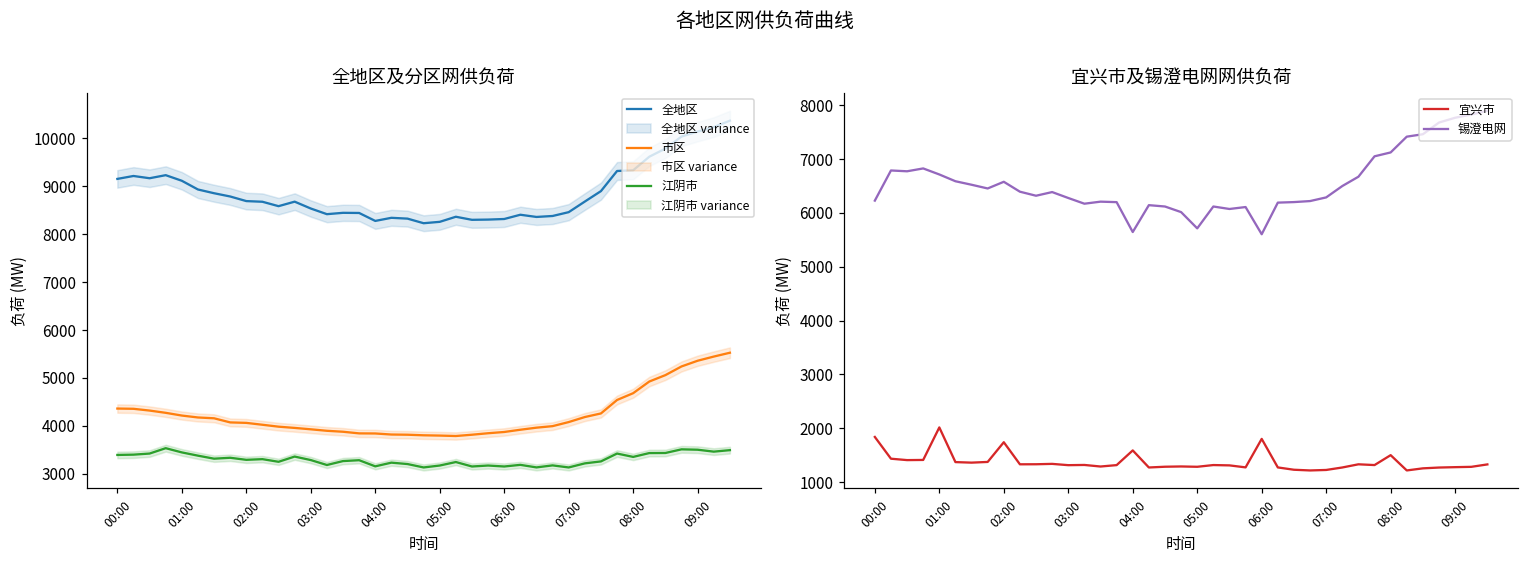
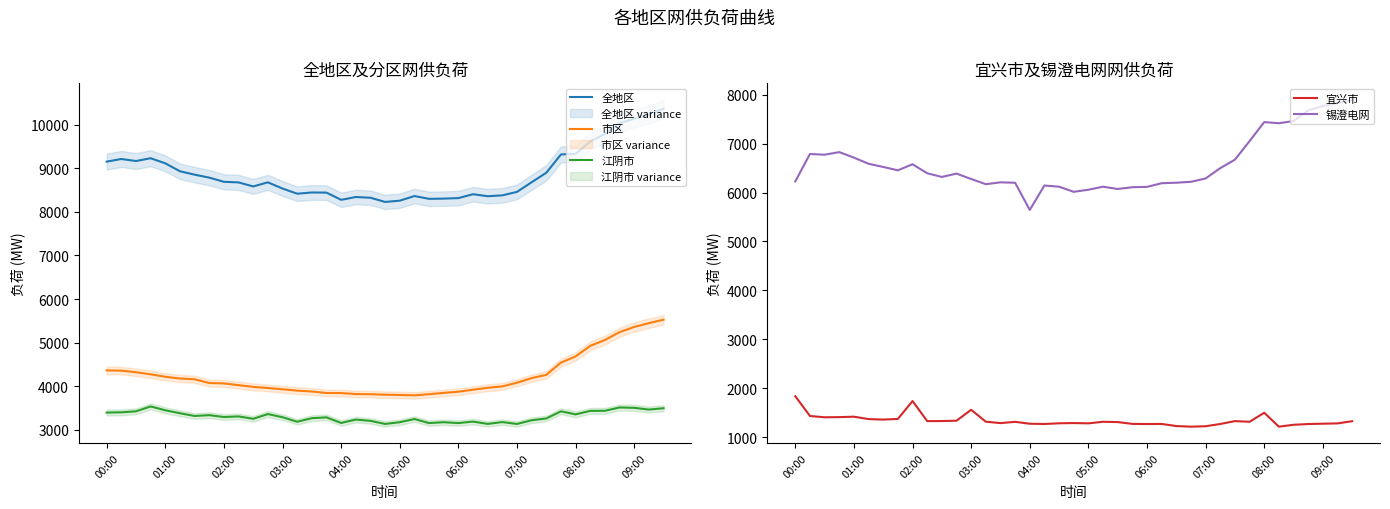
宜兴市及锡澄电网网供负荷, 宜兴市, 01:00: 2000 -> 1400
宜兴市及锡澄电网网供负荷, 宜兴市, 03:00: 1300 -> 1600
宜兴市及锡澄电网网供负荷, 宜兴市, 04:00: 1600 -> 1300
宜兴市及锡澄电网网供负荷, 锡澄电网, 05:00: 5700 -> 6100
宜兴市及锡澄电网网供负荷, 宜兴市, 06:00: 1800 -> 1300
宜兴市及锡澄电网网供负荷, 锡澄电网, 06:00: 5600 -> 6100
宜兴市及锡澄电网网供负荷, 锡澄电网, 08:00: 7100 -> 7400
